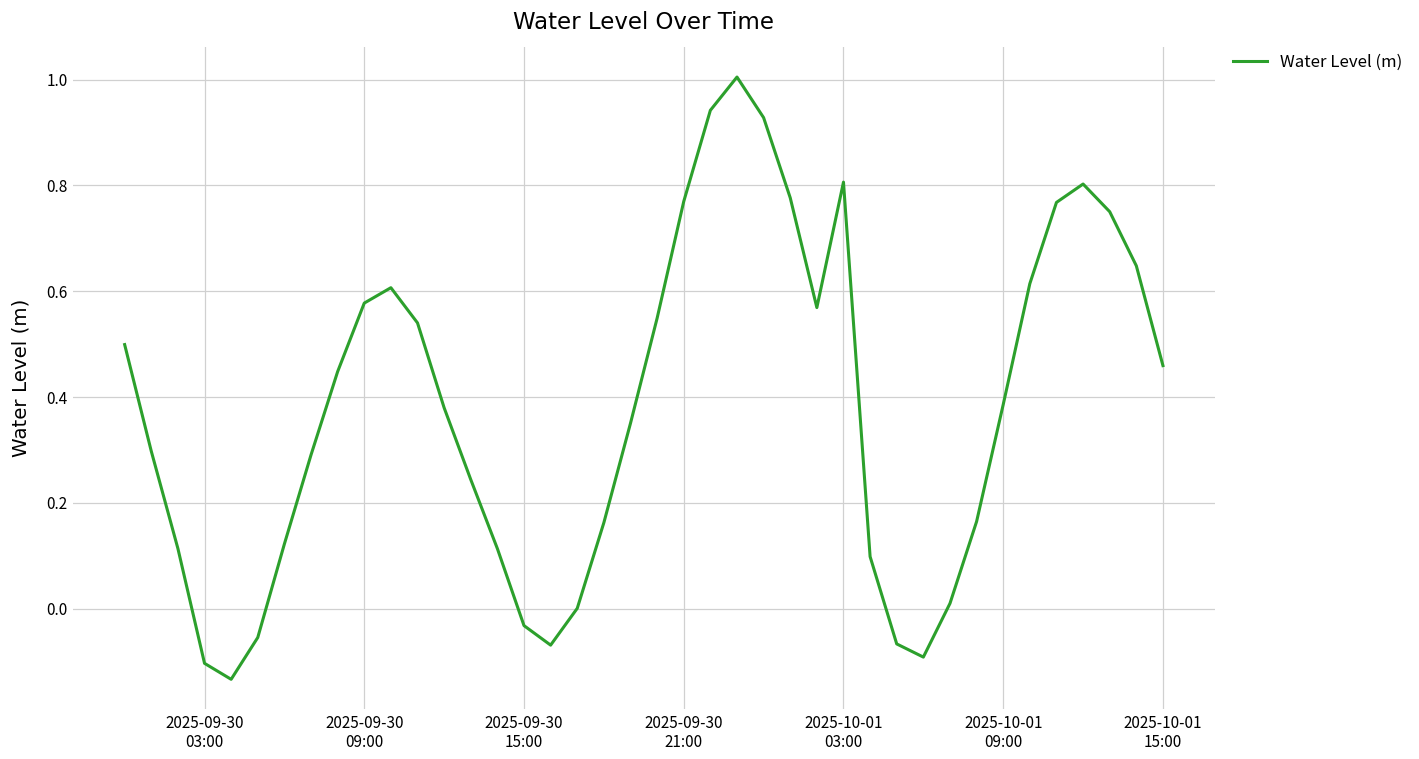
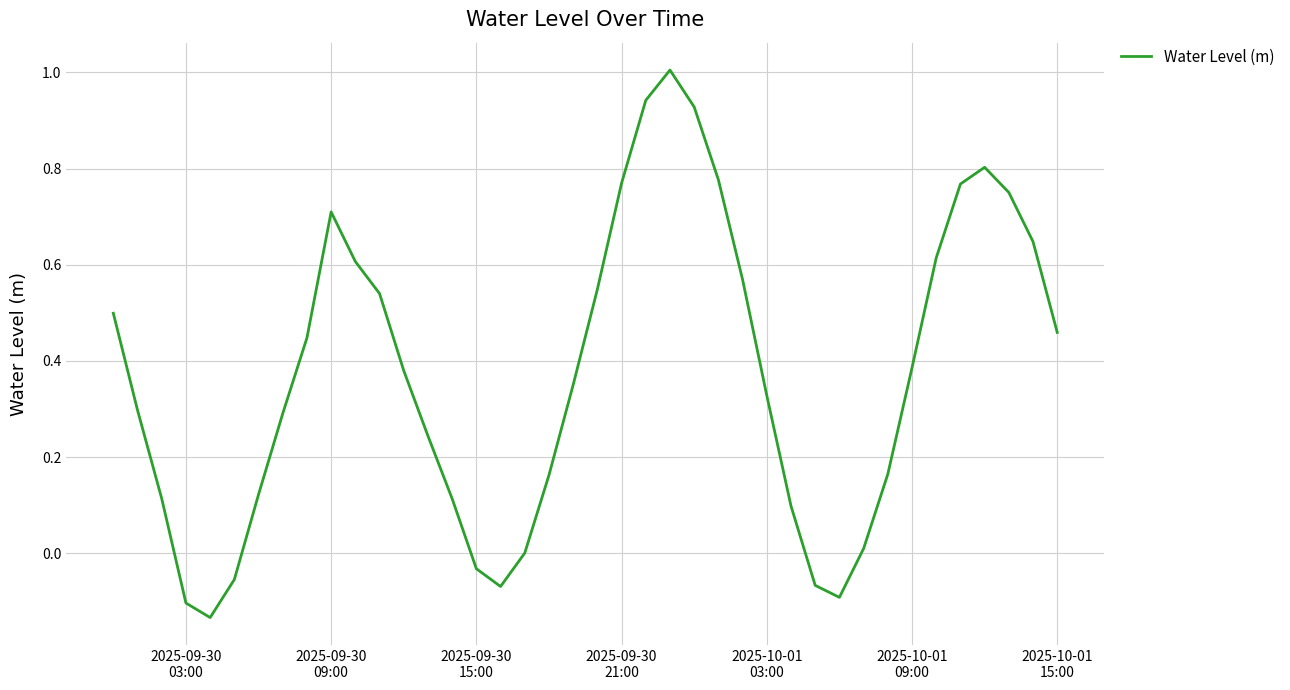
2025-09-30 09:00: 0.58 -> 0.71
2025-10-01 03:00: 0.81 -> 0.33
